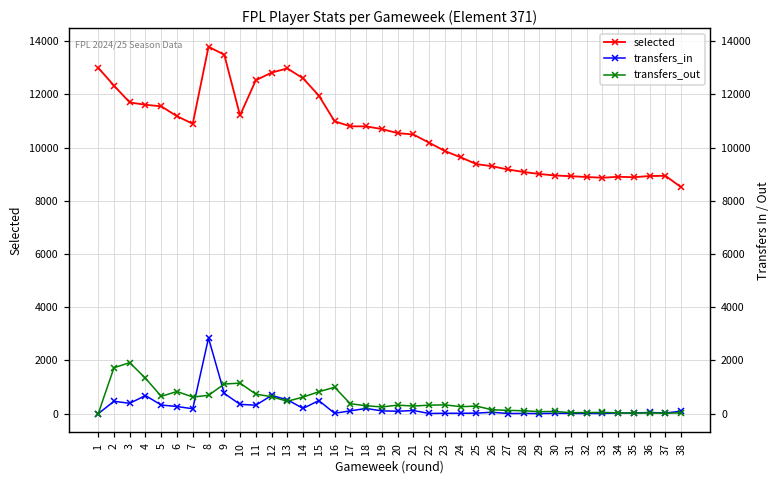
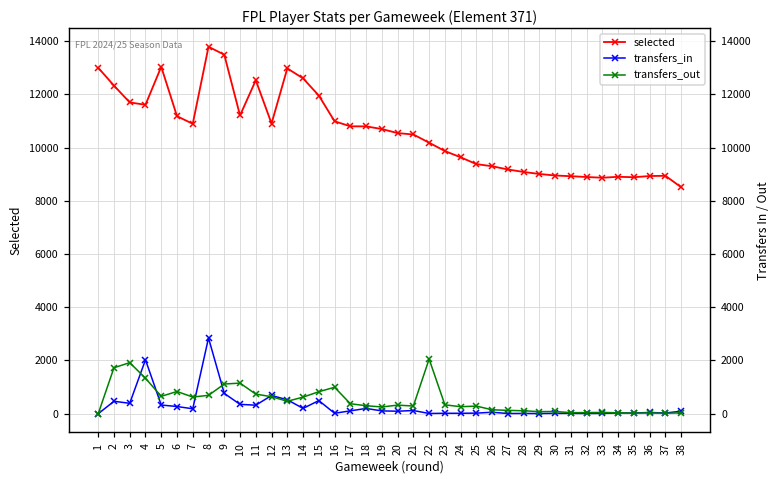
transfers_in, 4: 700 -> 2000
selected, 5: 11500 -> 13000
selected, 12: 12800 -> 10900
transfers_out, 22: 300 -> 2100
